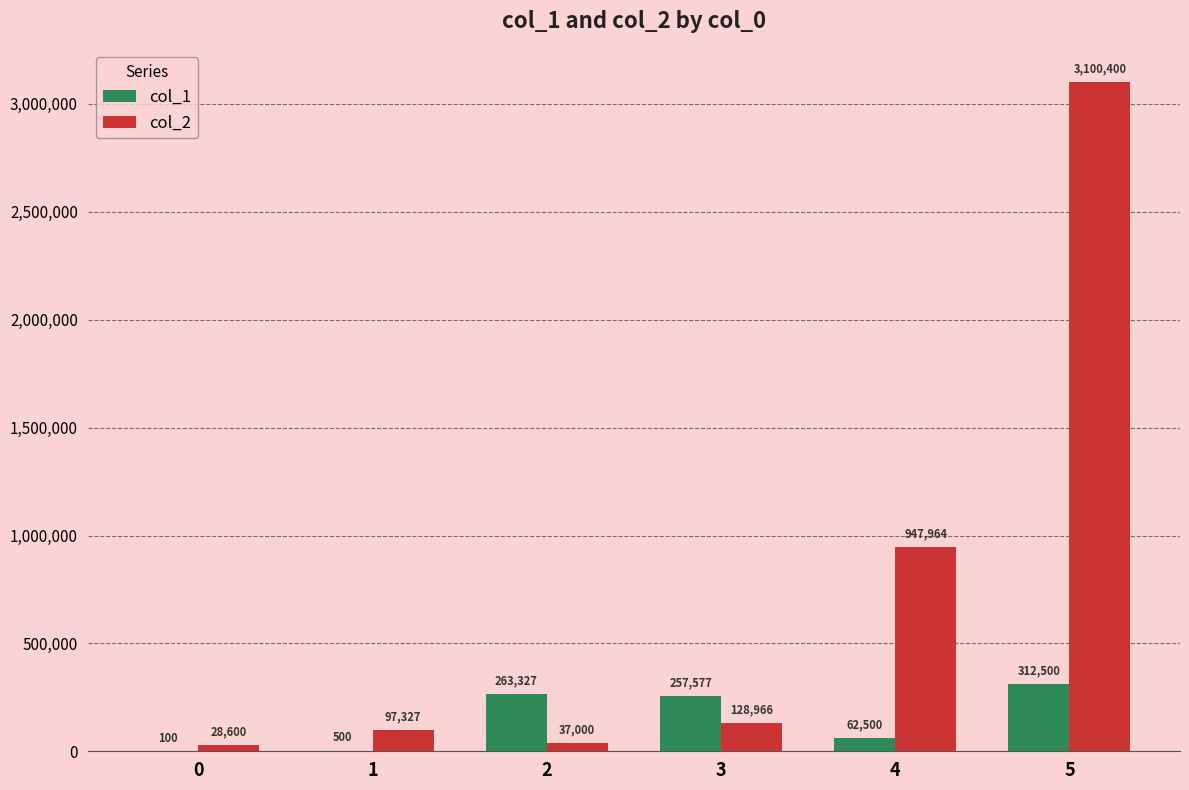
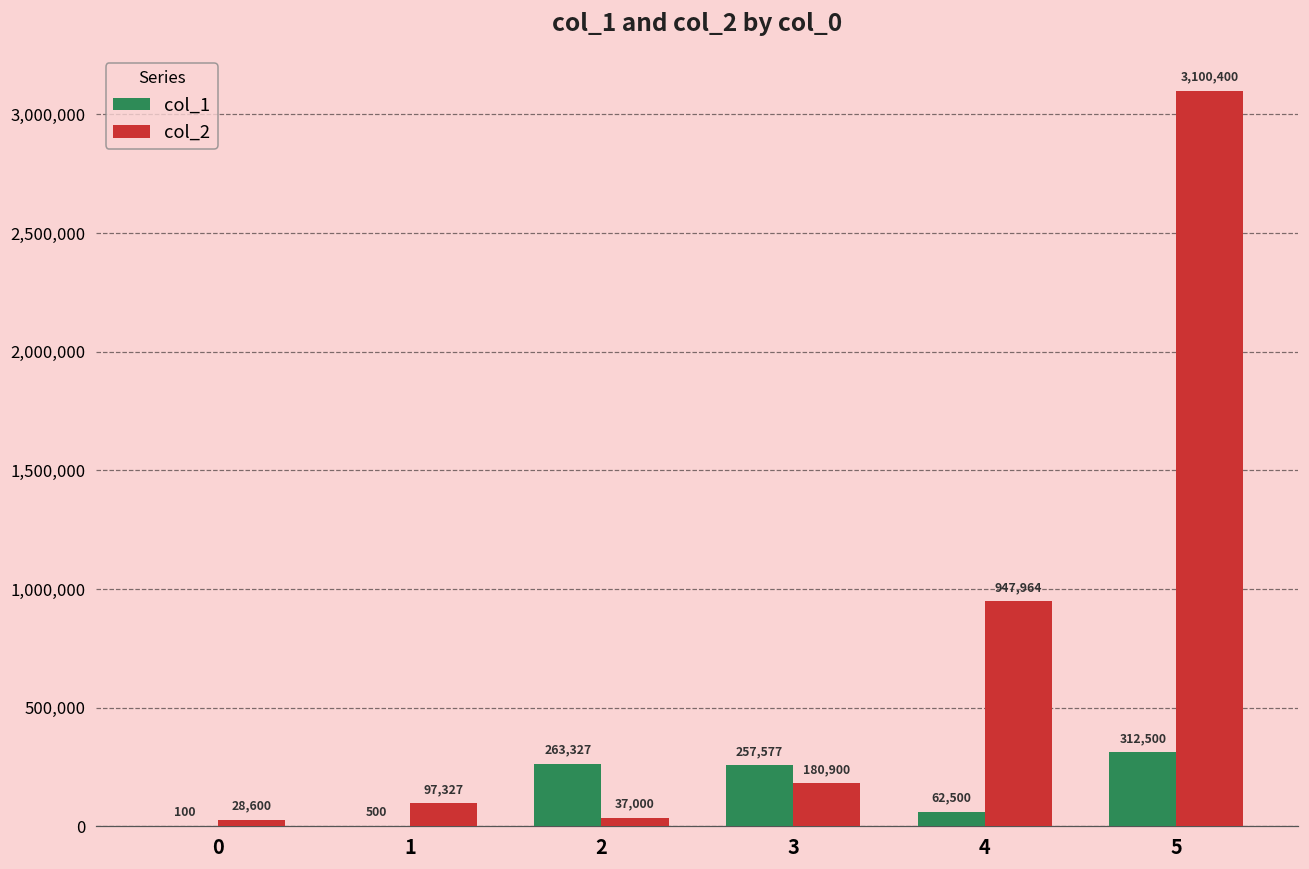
col_2, 3: 128,966 -> 180,900
